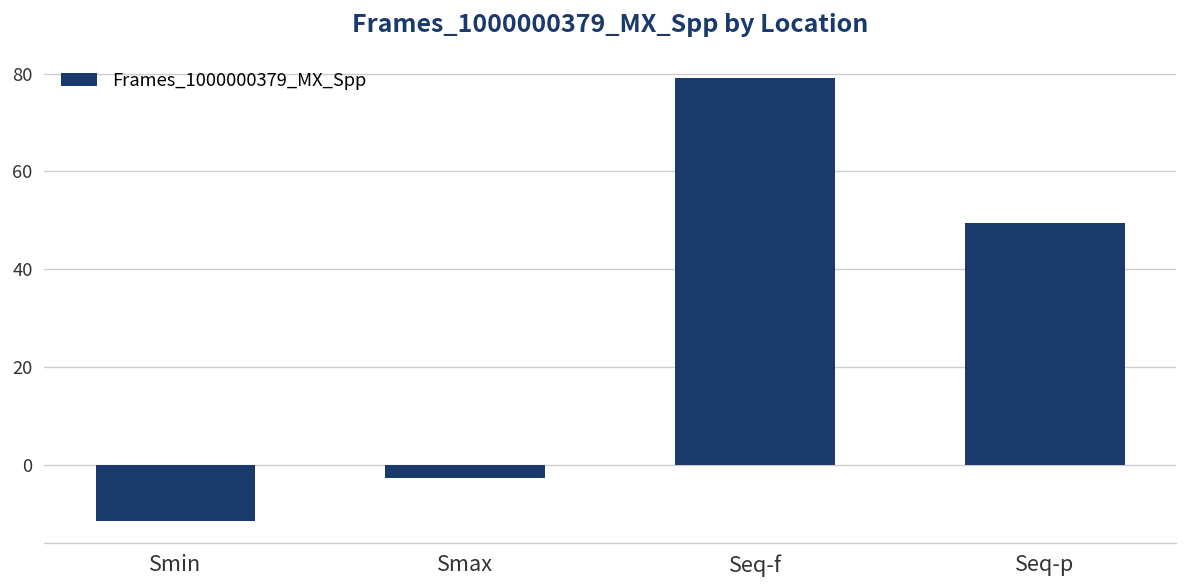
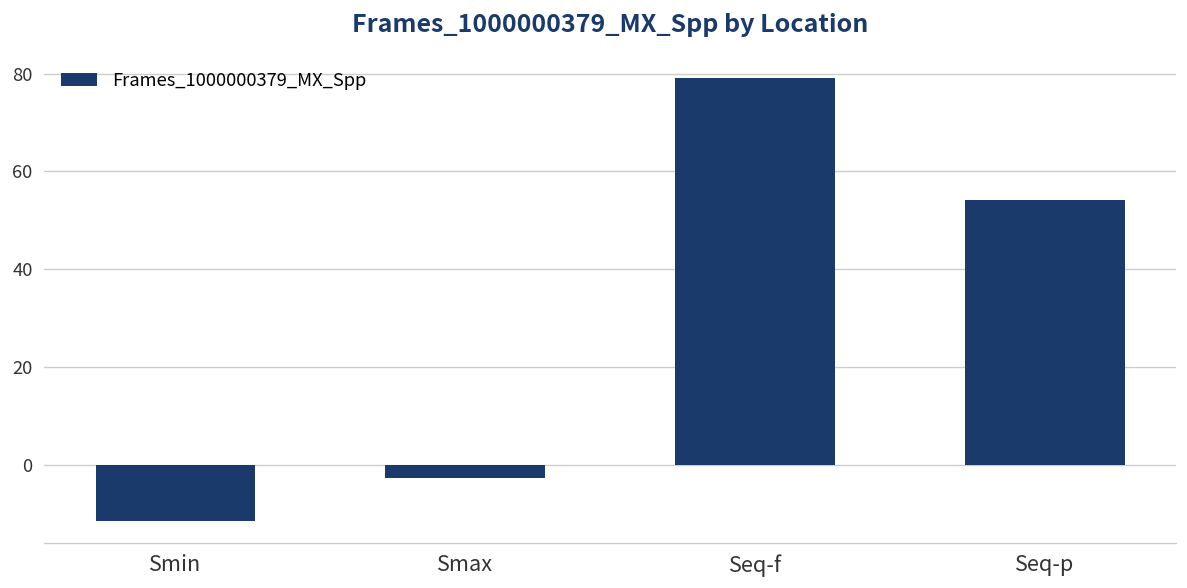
Seq-p: 49 -> 54
